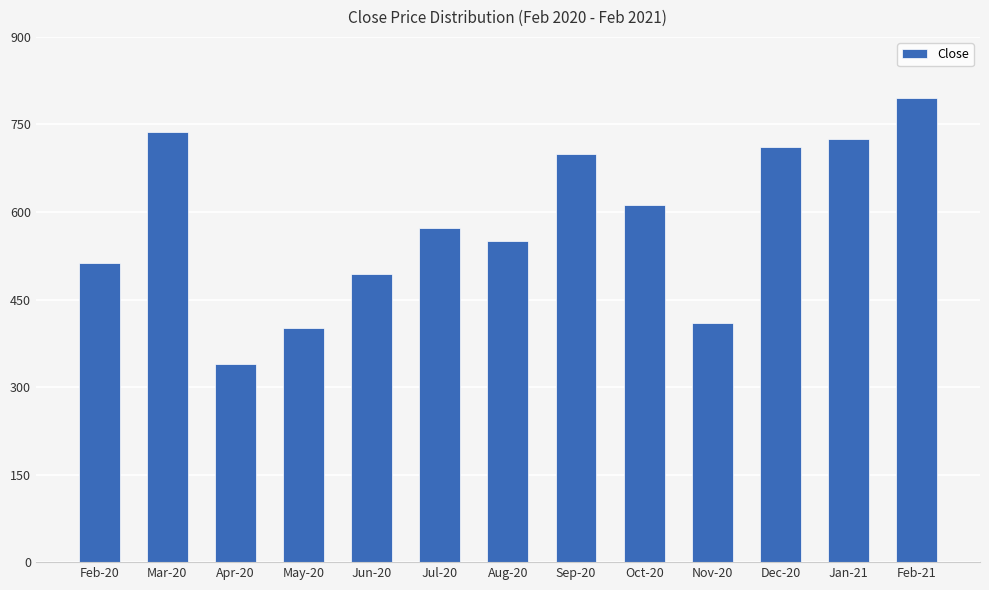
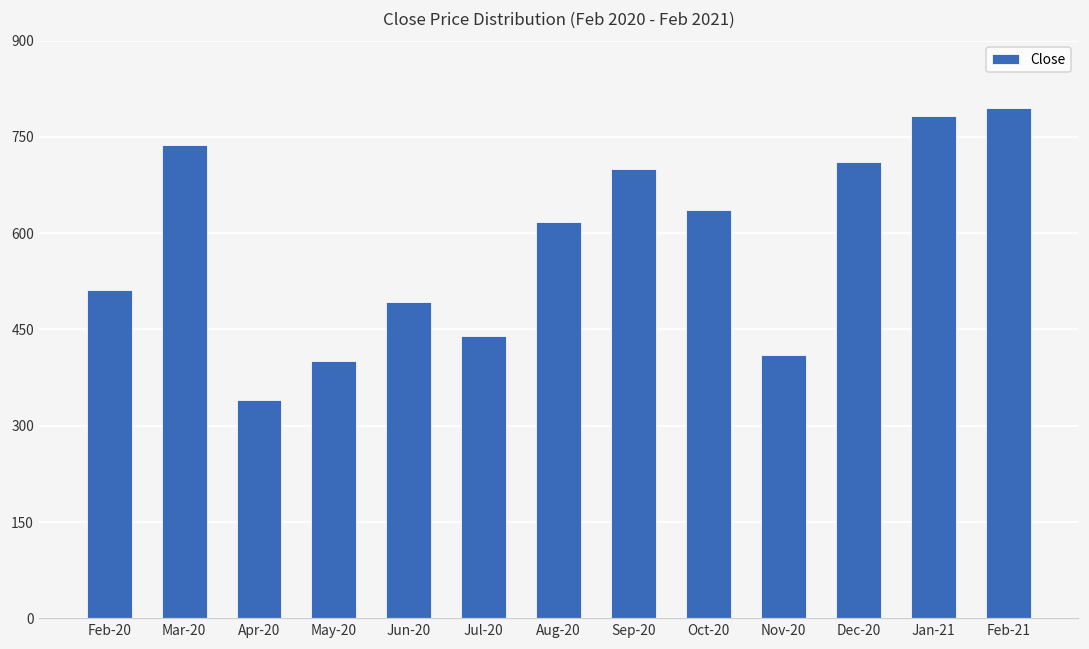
Jul-20: 570 -> 440
Aug-20: 550 -> 620
Oct-20: 610 -> 640
Jan-21: 730 -> 780
